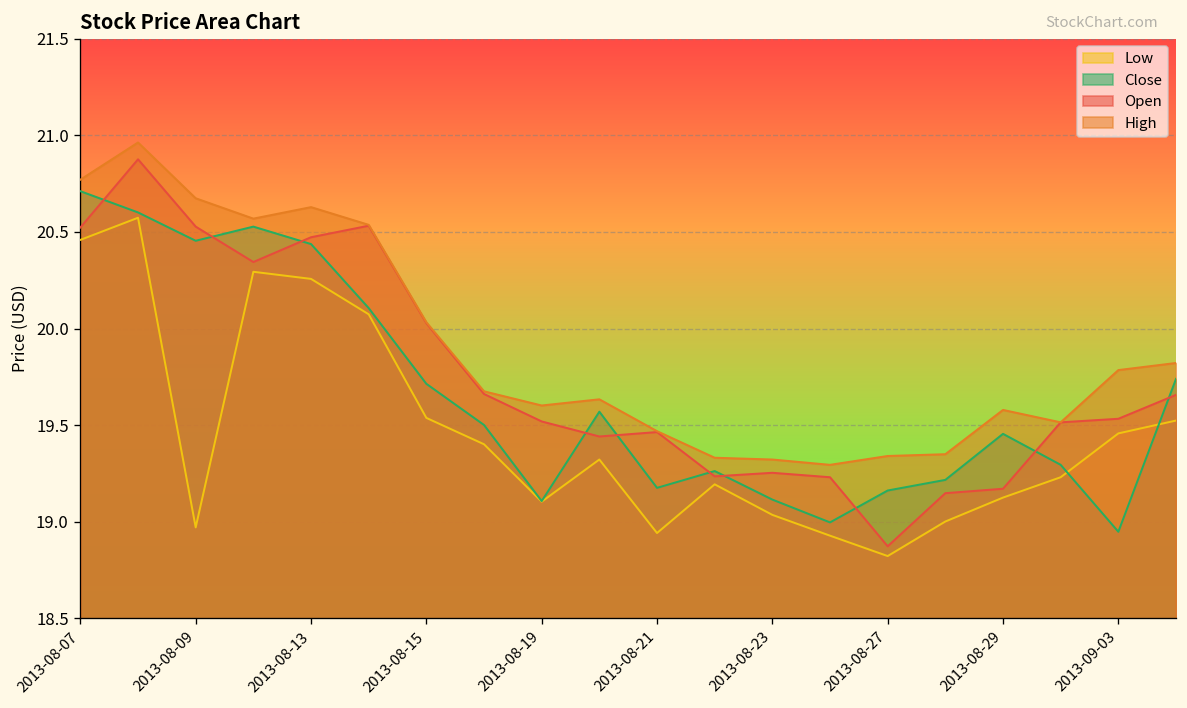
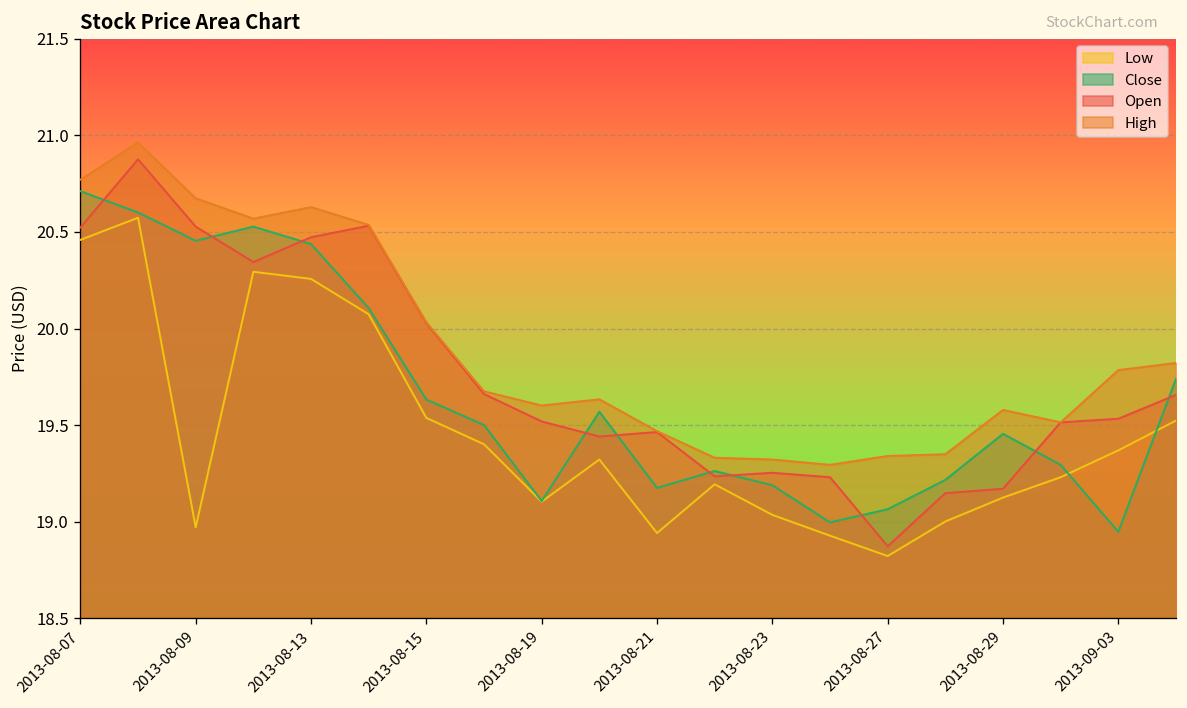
Close, 2013-08-15: 19.71 -> 19.63
Close, 2013-08-23: 19.11 -> 19.19
Close, 2013-08-27: 19.16 -> 19.06
Low, 2013-09-03: 19.46 -> 19.37
